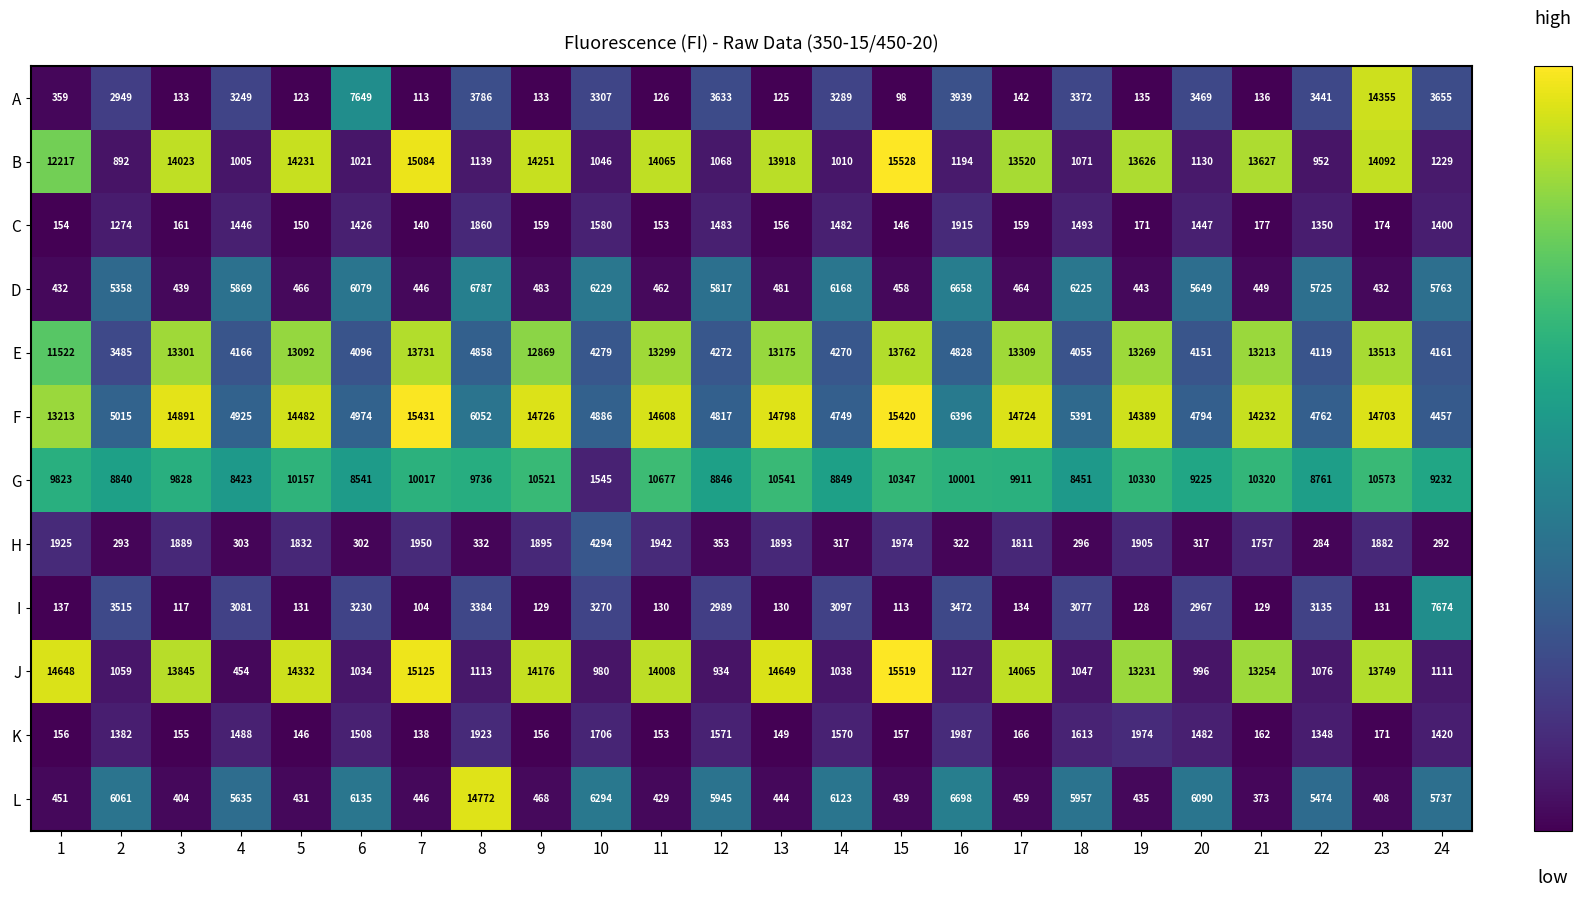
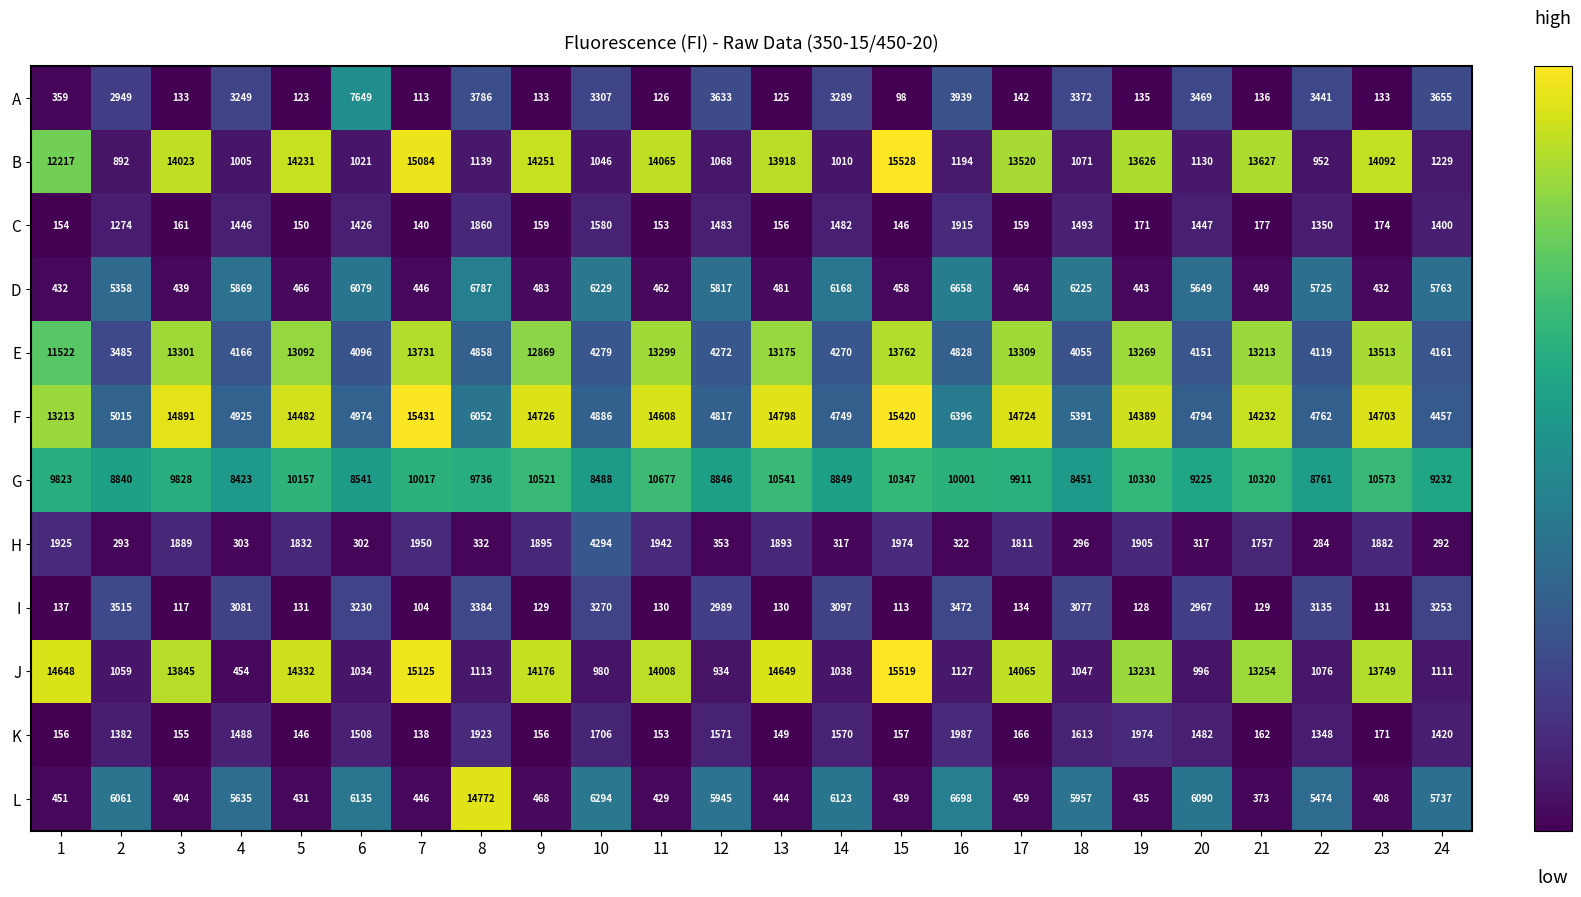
A, 23: 14355 -> 133
G, 10: 1545 -> 8488
I, 24: 7674 -> 3253
